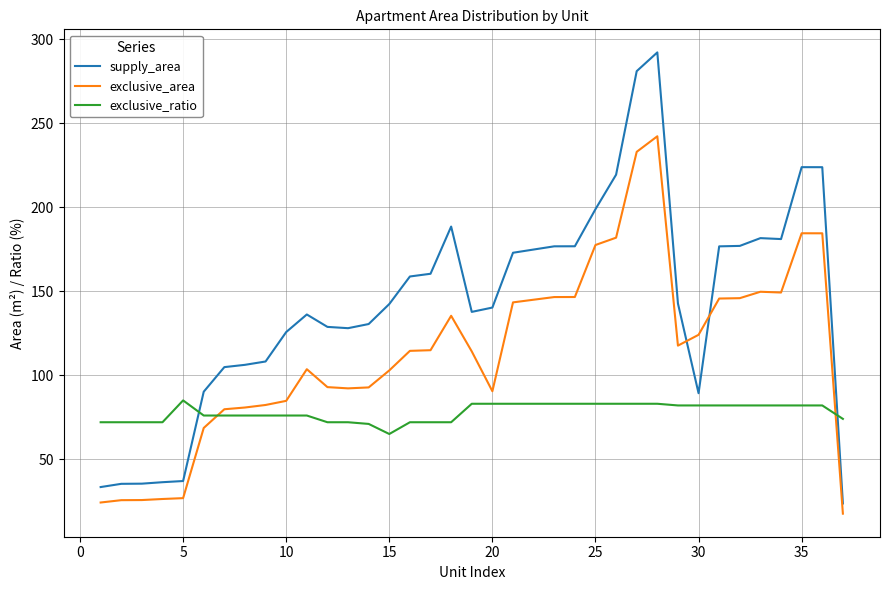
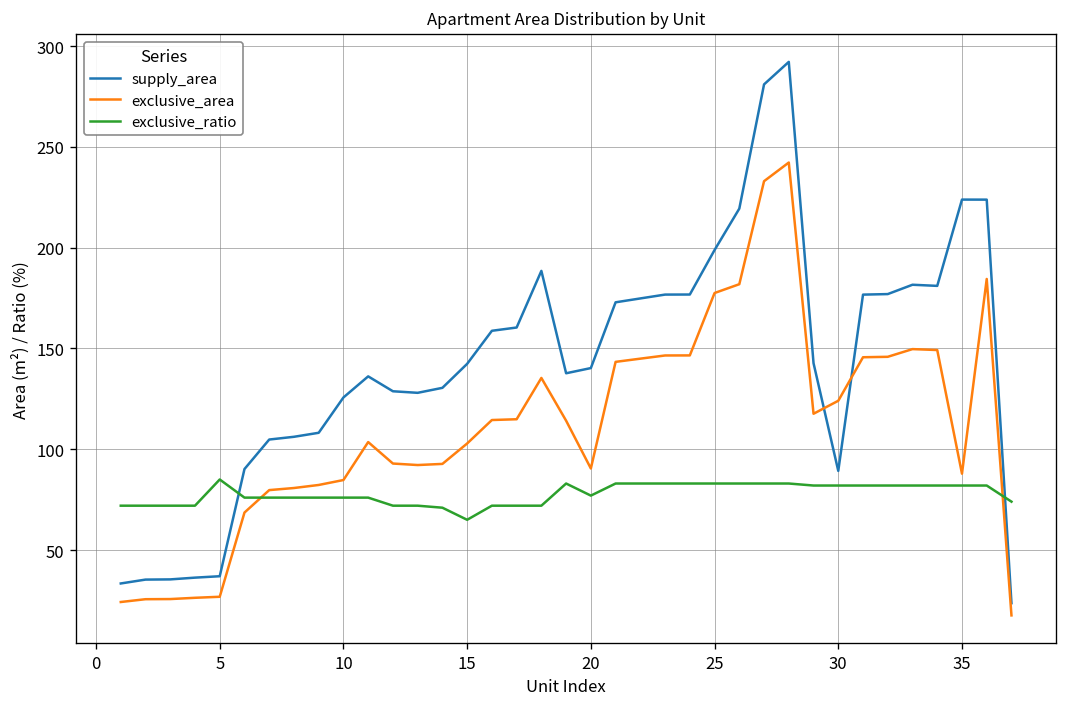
exclusive_ratio, 20: 83 -> 77
exclusive_area, 35: 185 -> 88
